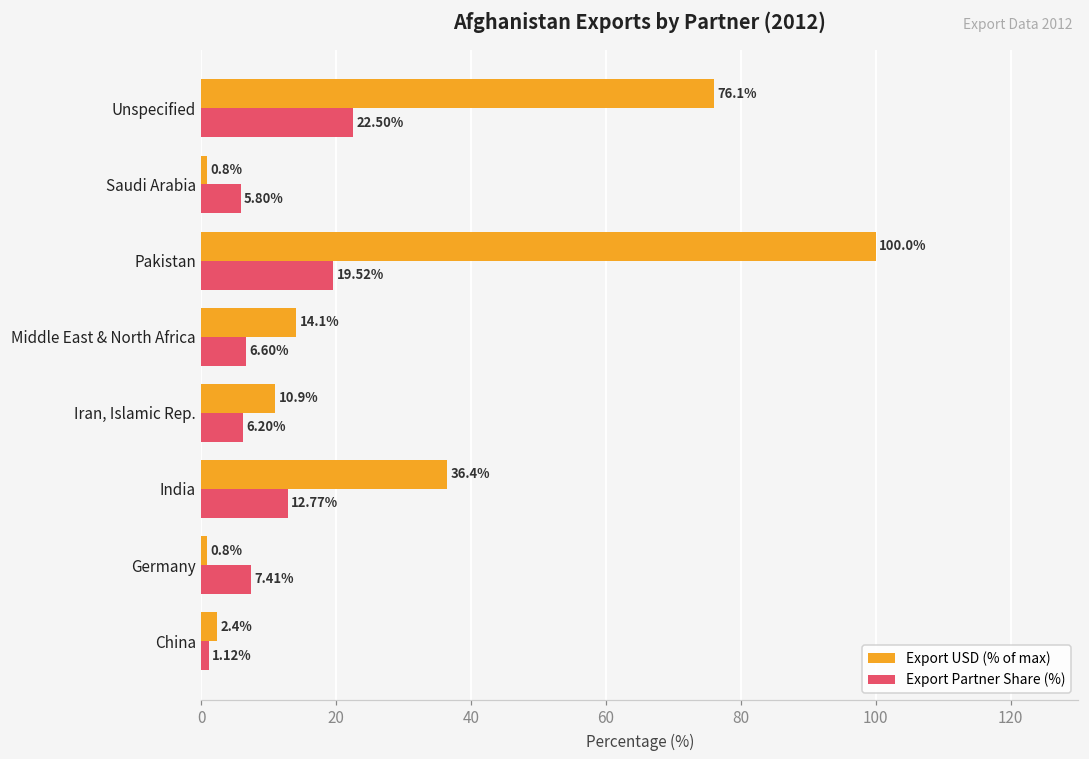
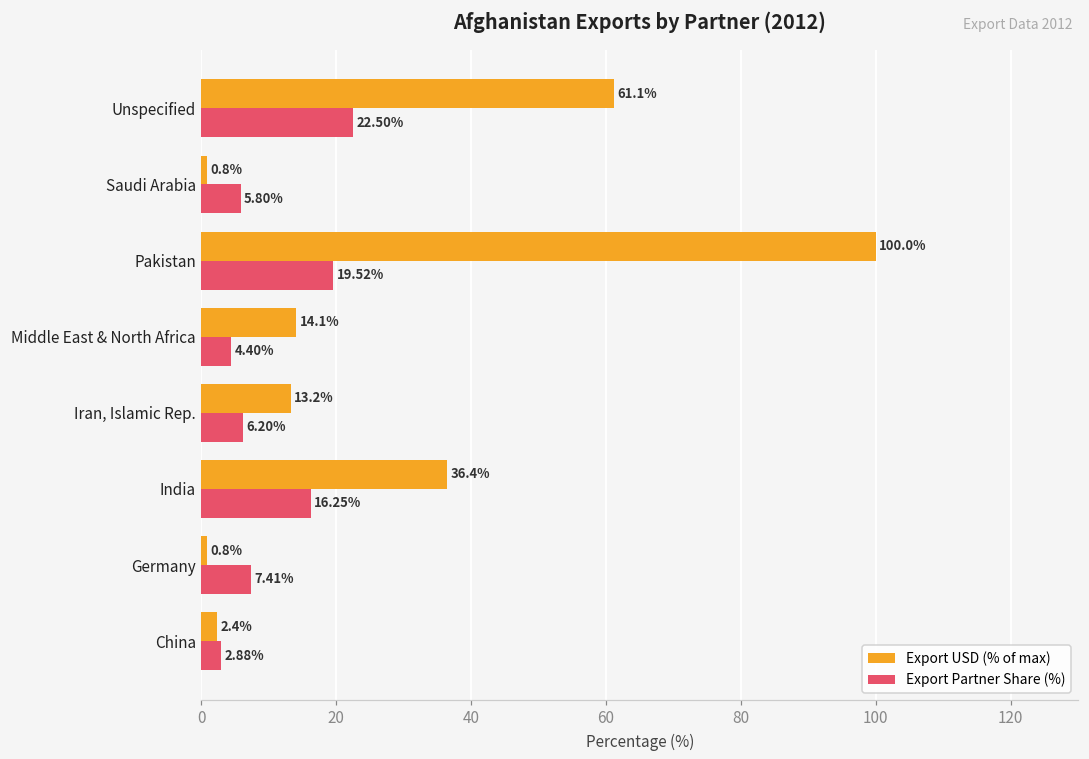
Export USD (% of max), Unspecified: 76.1% -> 61.1%
Export Partner Share (%), Middle East & North Africa: 6.60% -> 4.40%
Export USD (% of max), Iran, Islamic Rep.: 10.9% -> 13.2%
Export Partner Share (%), India: 12.77% -> 16.25%
Export Partner Share (%), China: 1.12% -> 2.88%
